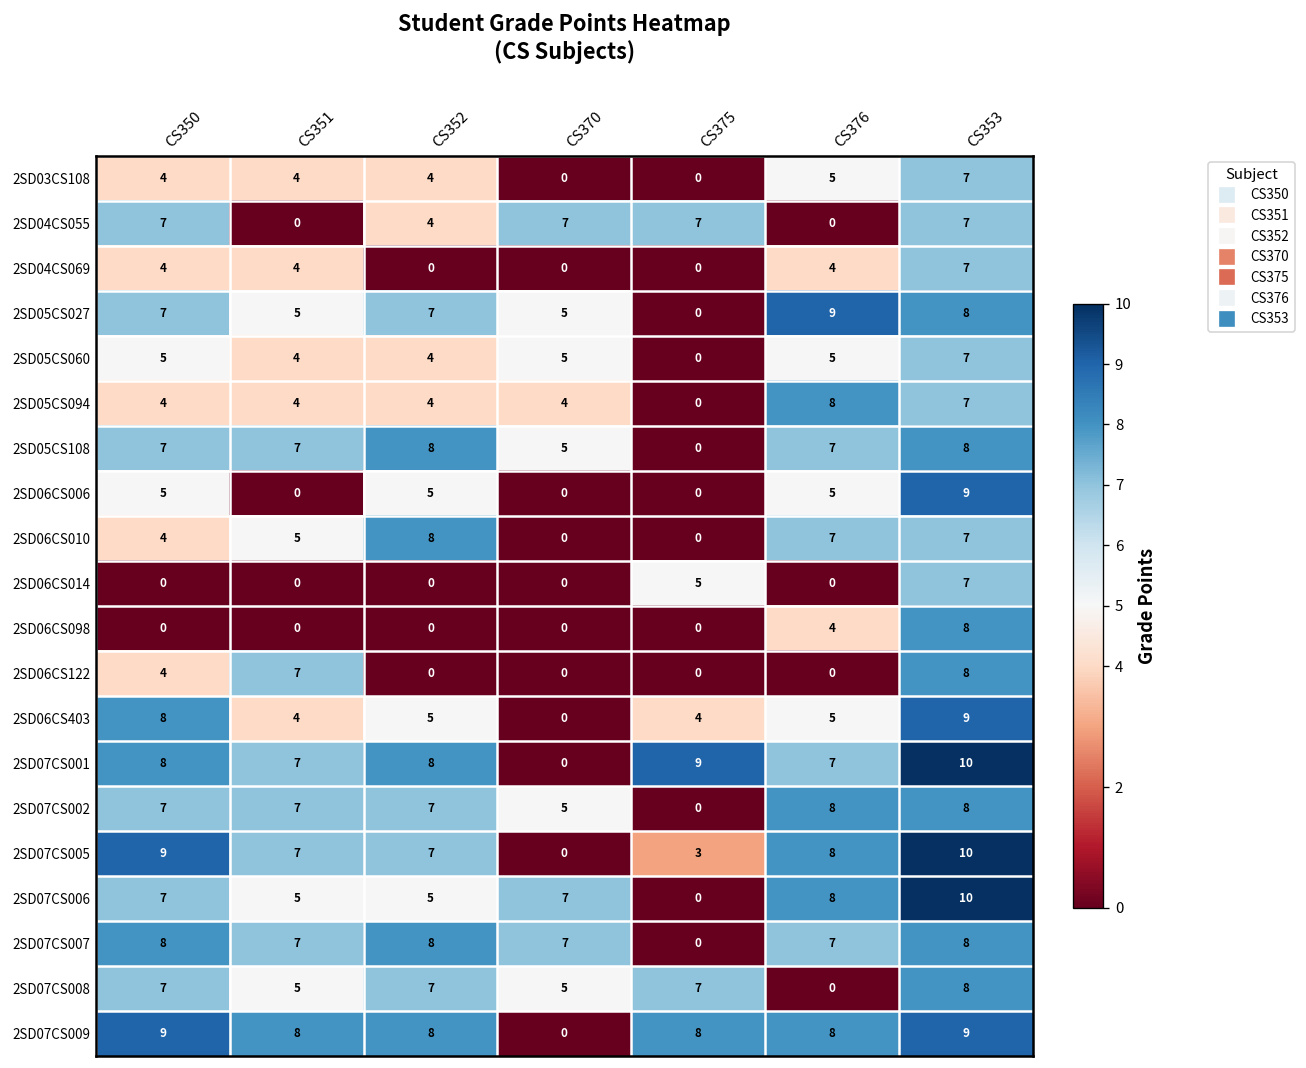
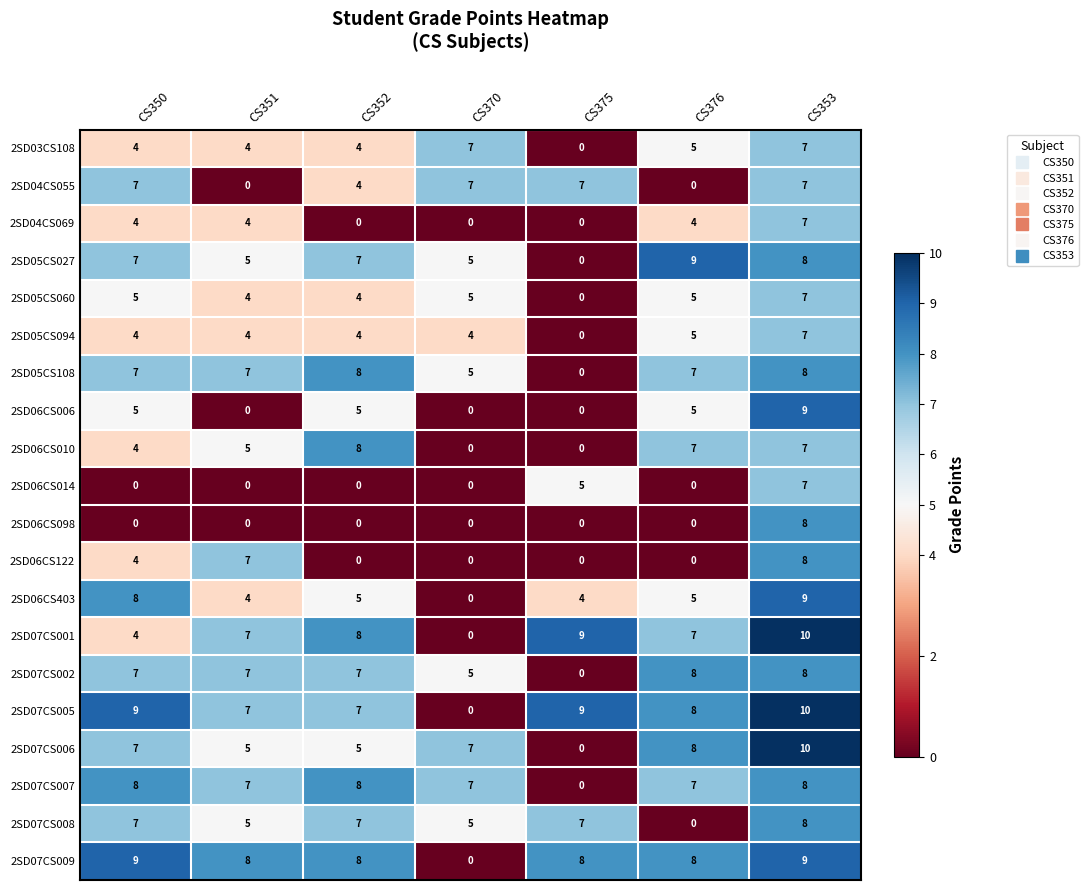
2SD03CS108, CS370: 0 -> 7
2SD05CS094, CS376: 8 -> 5
2SD06CS098, CS376: 4 -> 0
2SD07CS001, CS350: 8 -> 4
2SD07CS005, CS375: 3 -> 9
